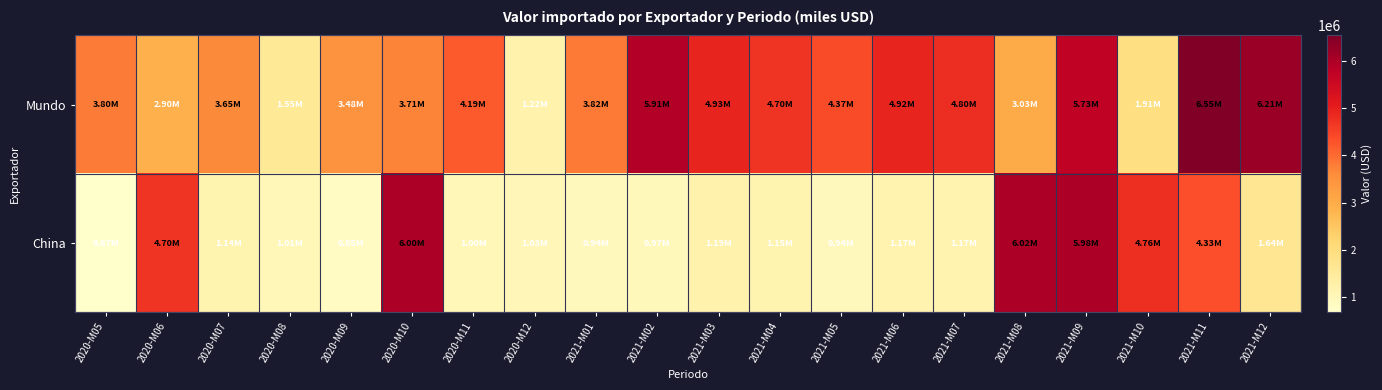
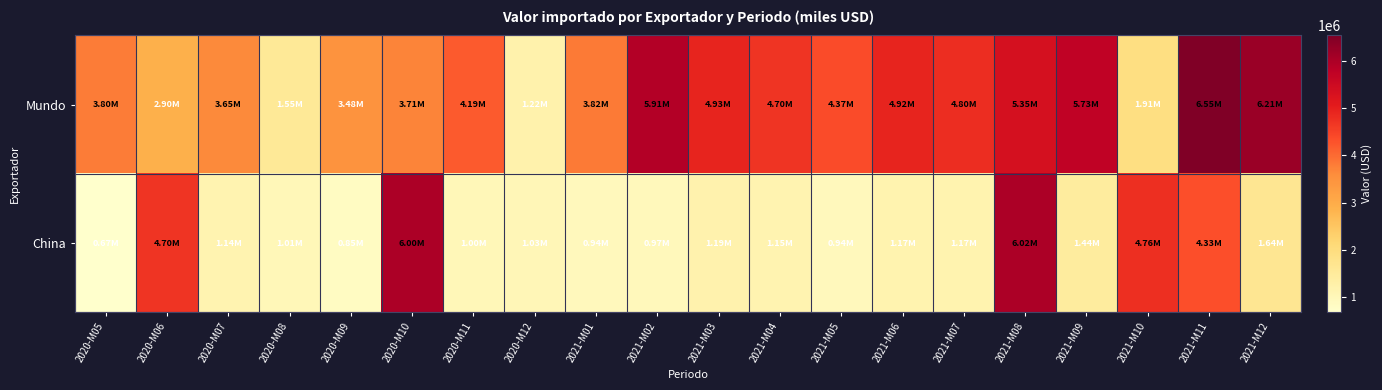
Mundo, 2021-M08: 3.03M -> 5.35M
China, 2021-M09: 5.98M -> 1.44M
